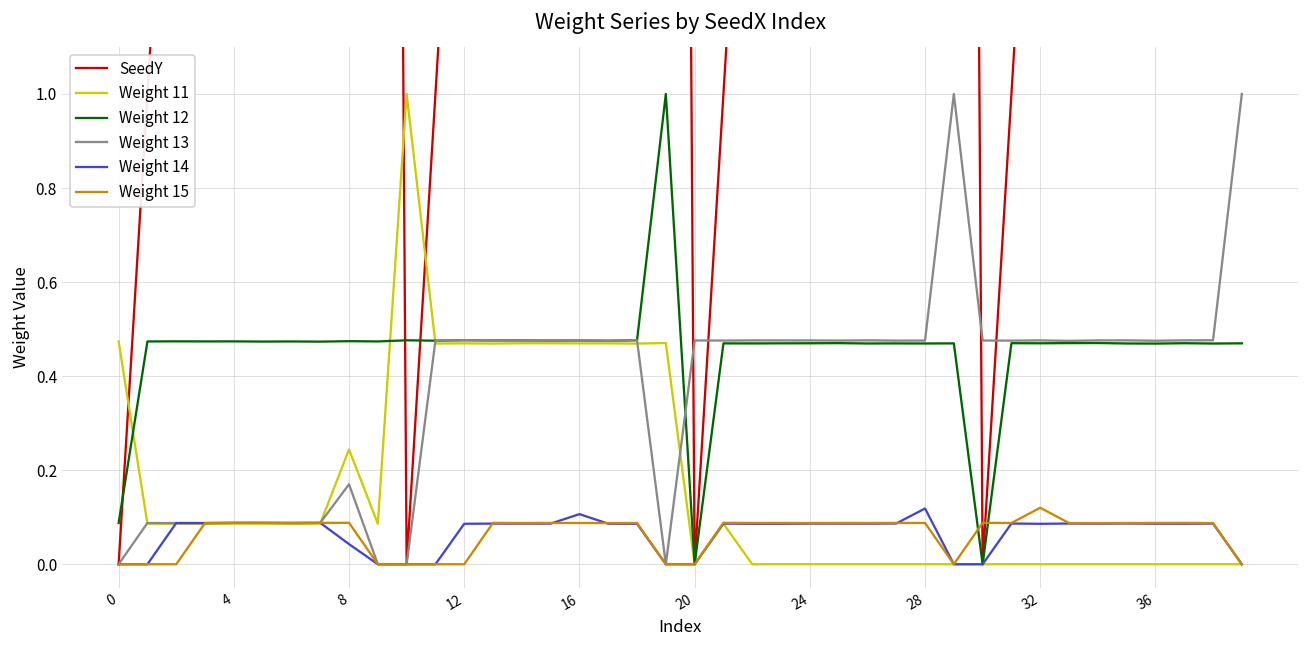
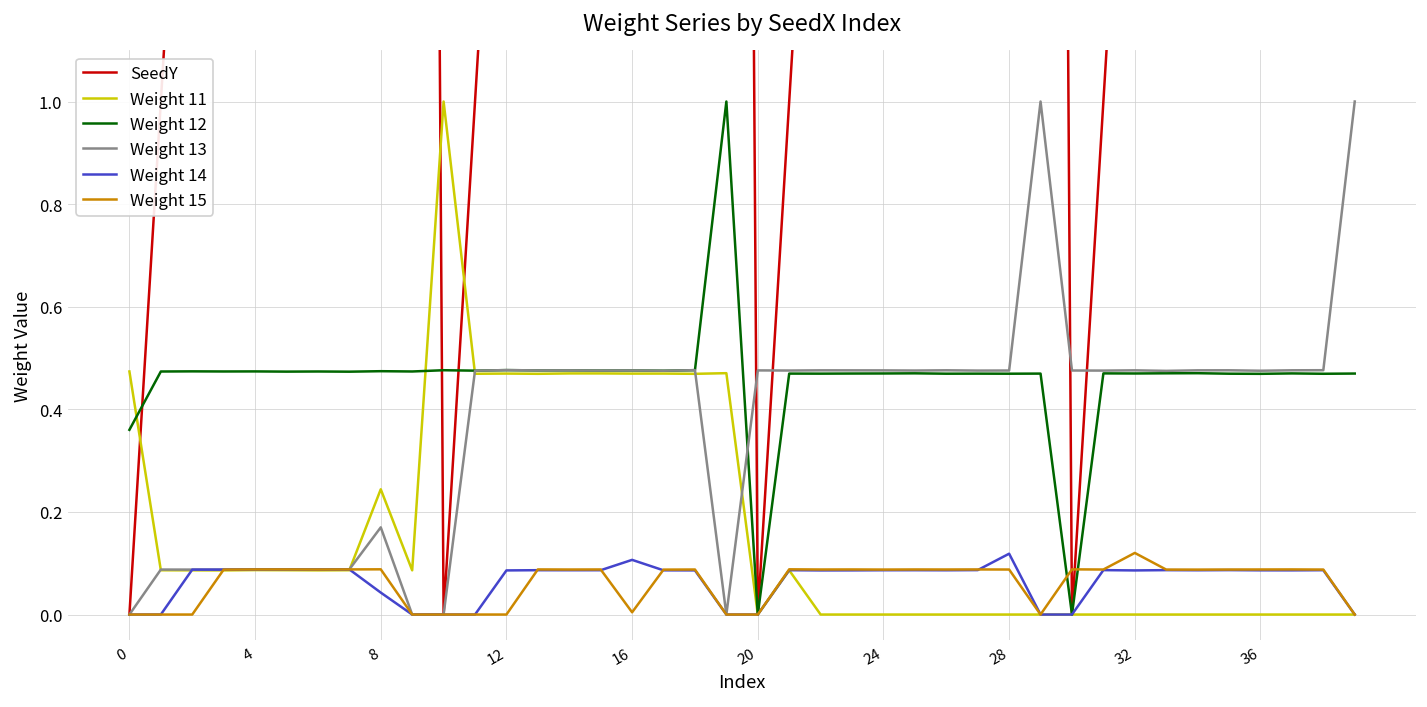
Weight 12, 0: 0.09 -> 0.36
Weight 15, 16: 0.09 -> 0.00
